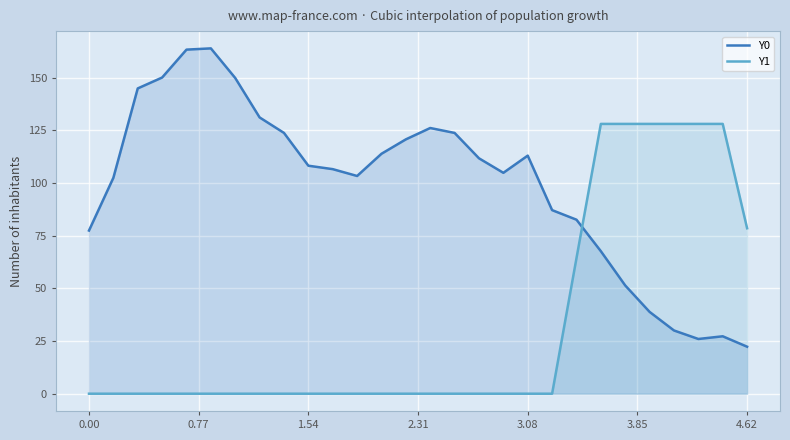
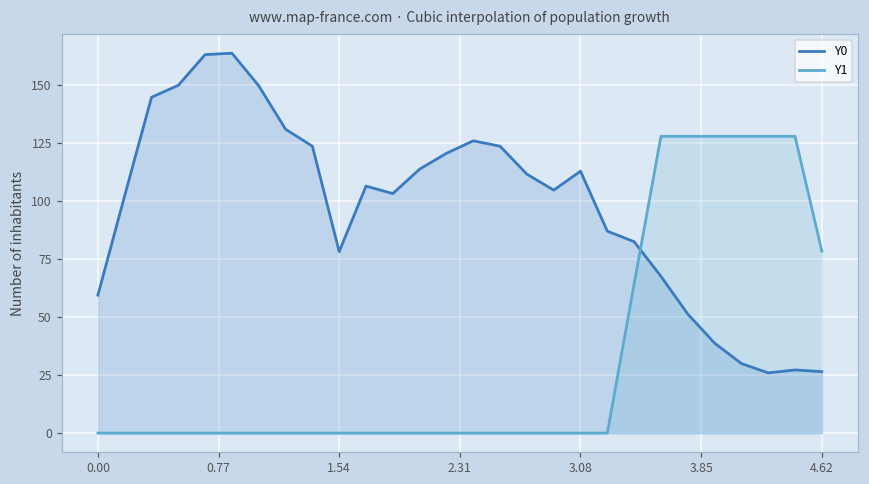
Y0, 0.00: 77 -> 60
Y0, 1.54: 108 -> 78
Y0, 4.62: 22 -> 27
